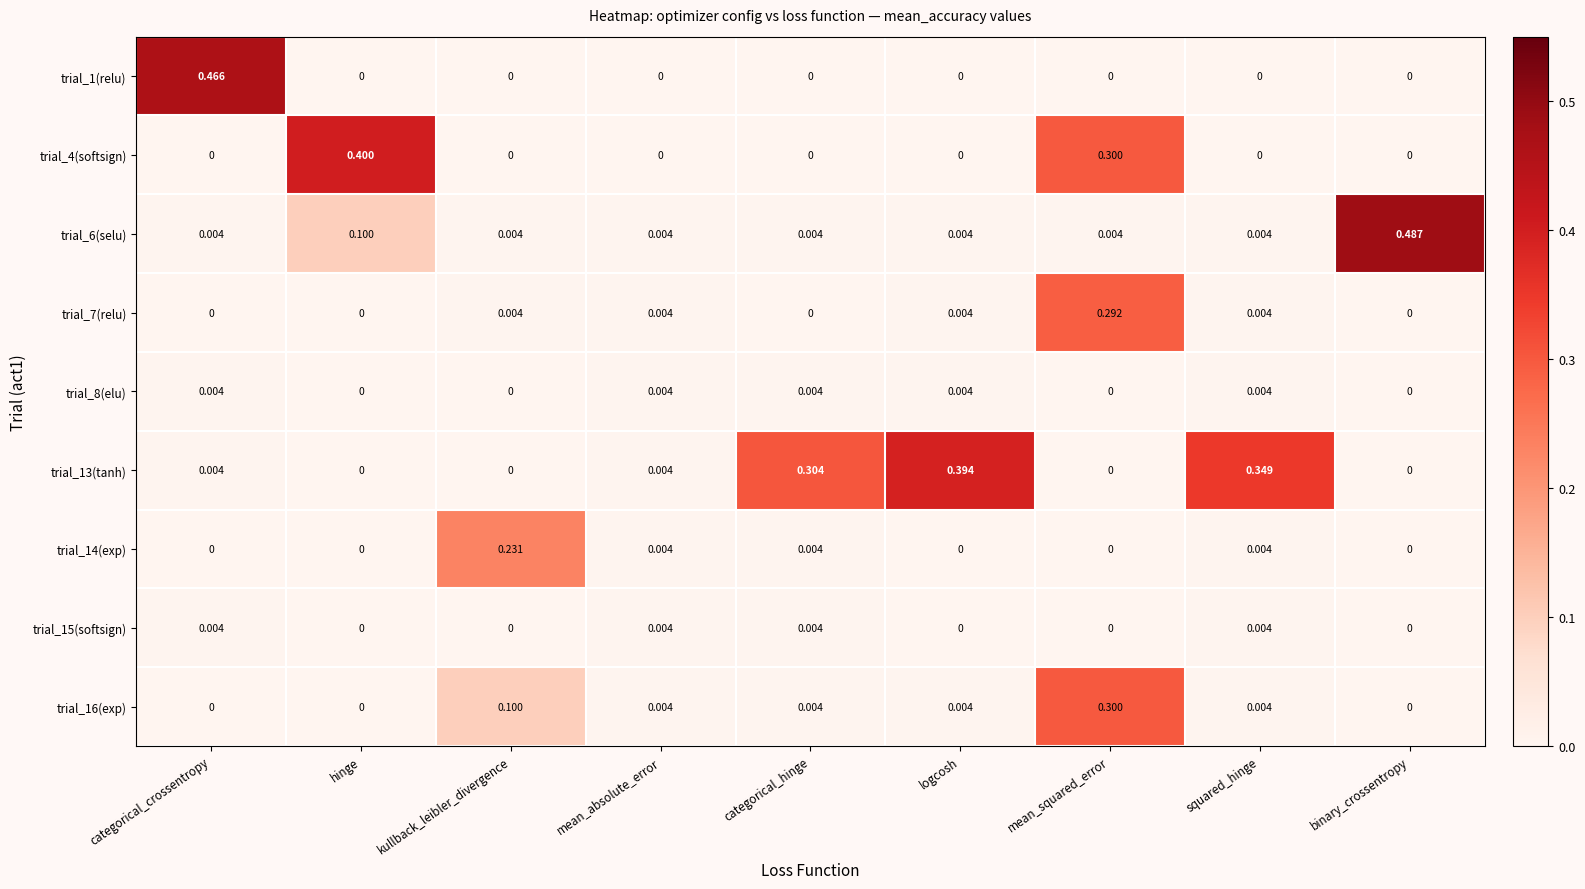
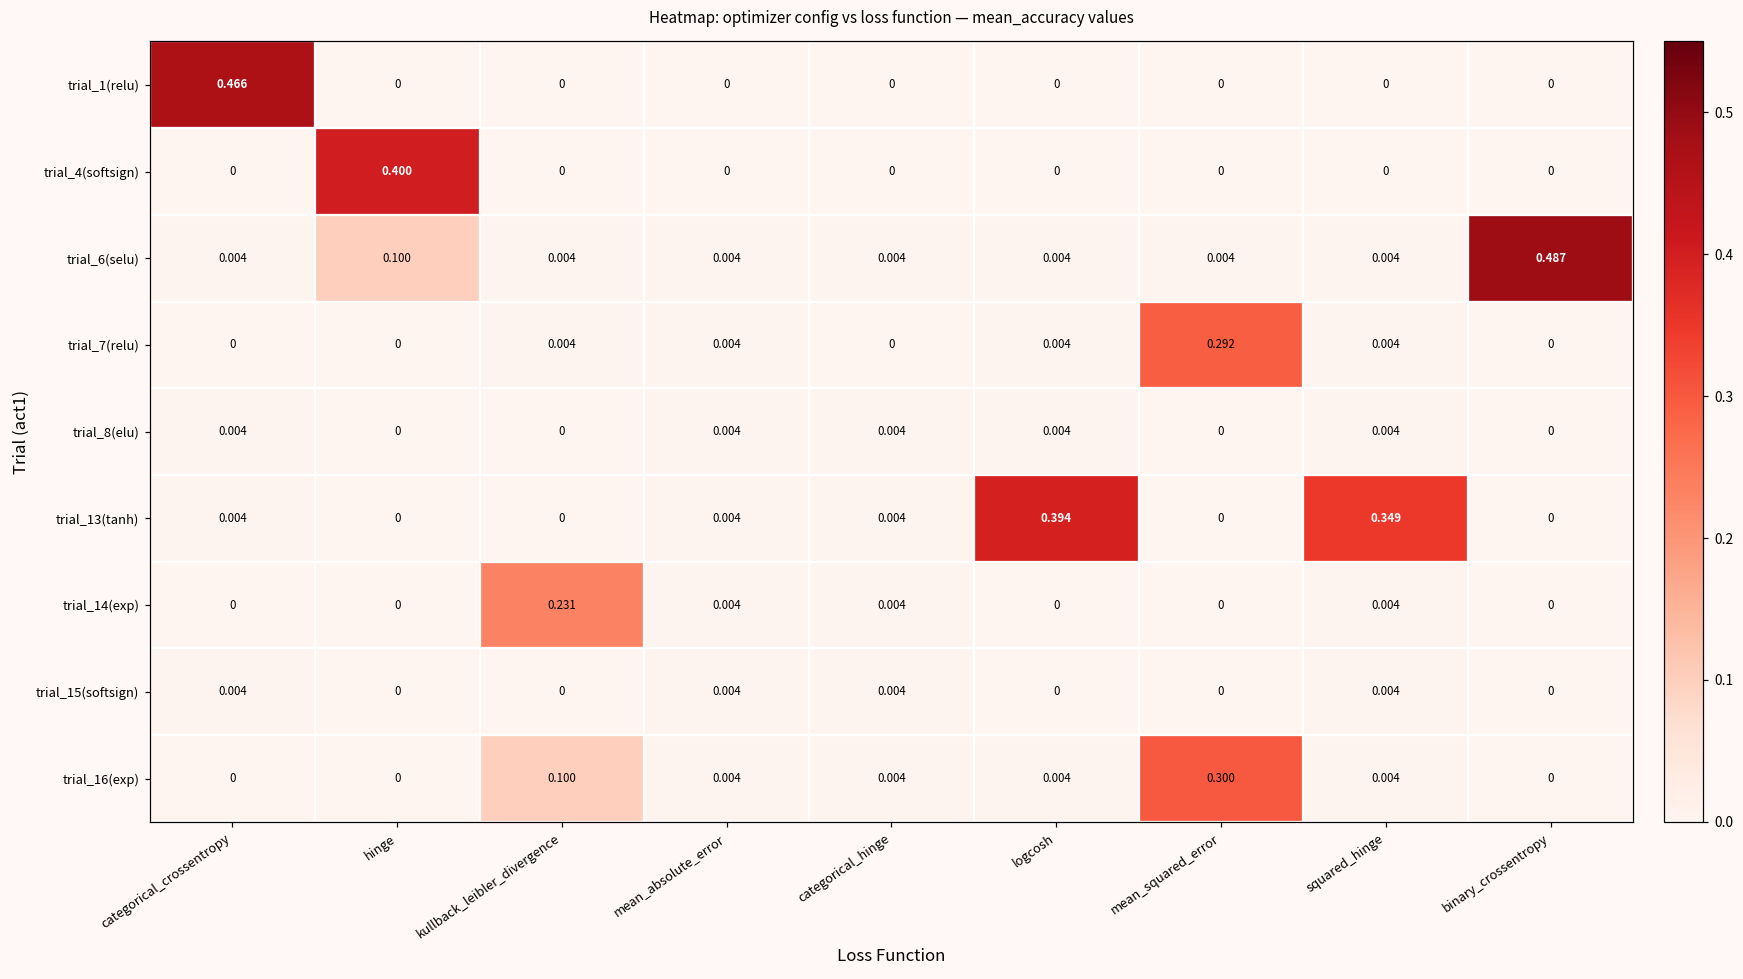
trial_4(softsign), mean_squared_error: 0.300 -> 0
trial_13(tanh), categorical_hinge: 0.304 -> 0.004
